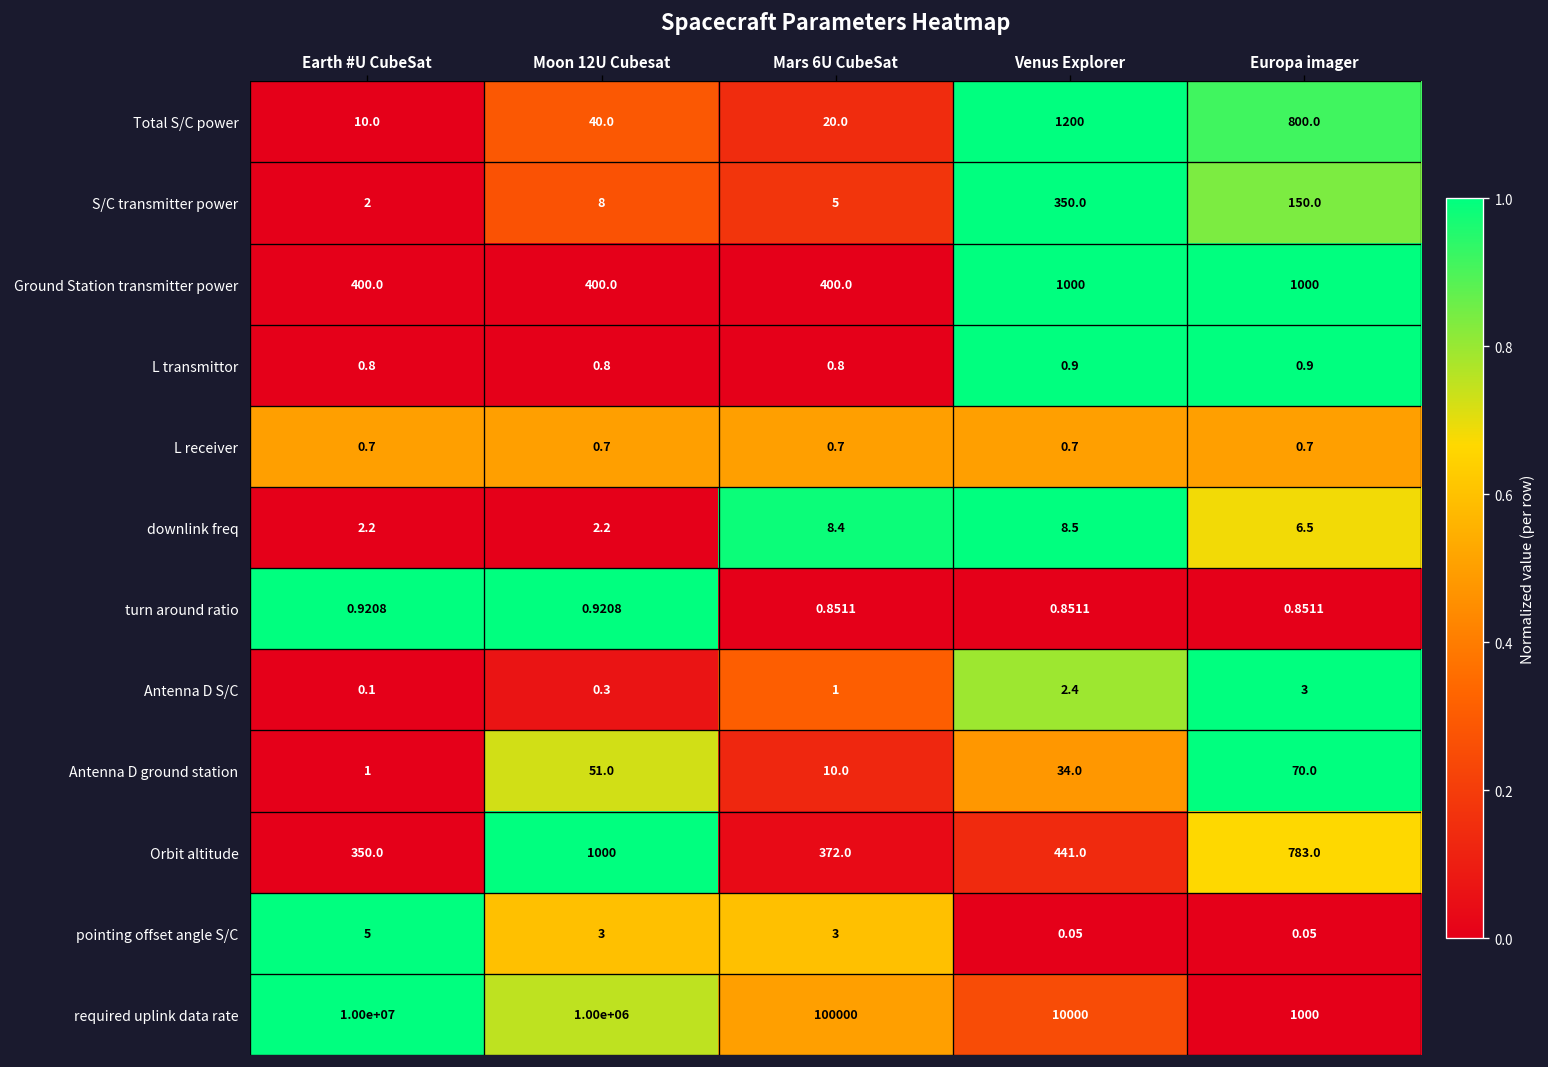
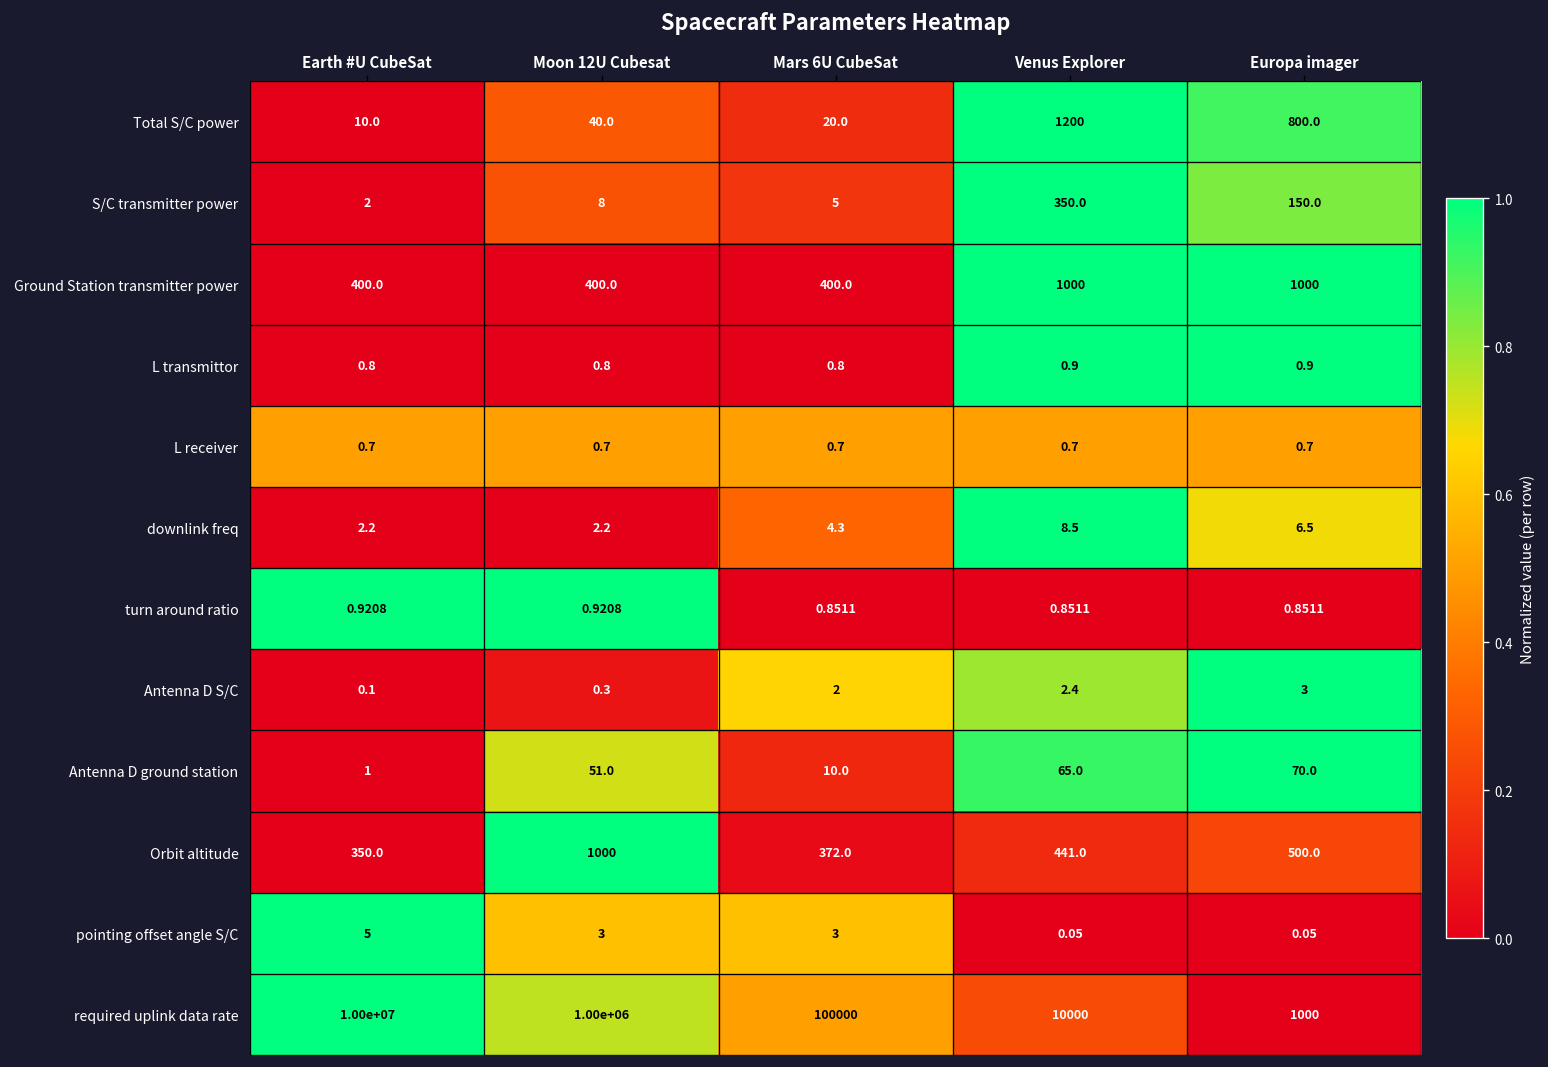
downlink freq, Mars 6U CubeSat: 8.4 -> 4.3
Antenna D S/C, Mars 6U CubeSat: 1 -> 2
Antenna D ground station, Venus Explorer: 34.0 -> 65.0
Orbit altitude, Europa imager: 783.0 -> 500.0
